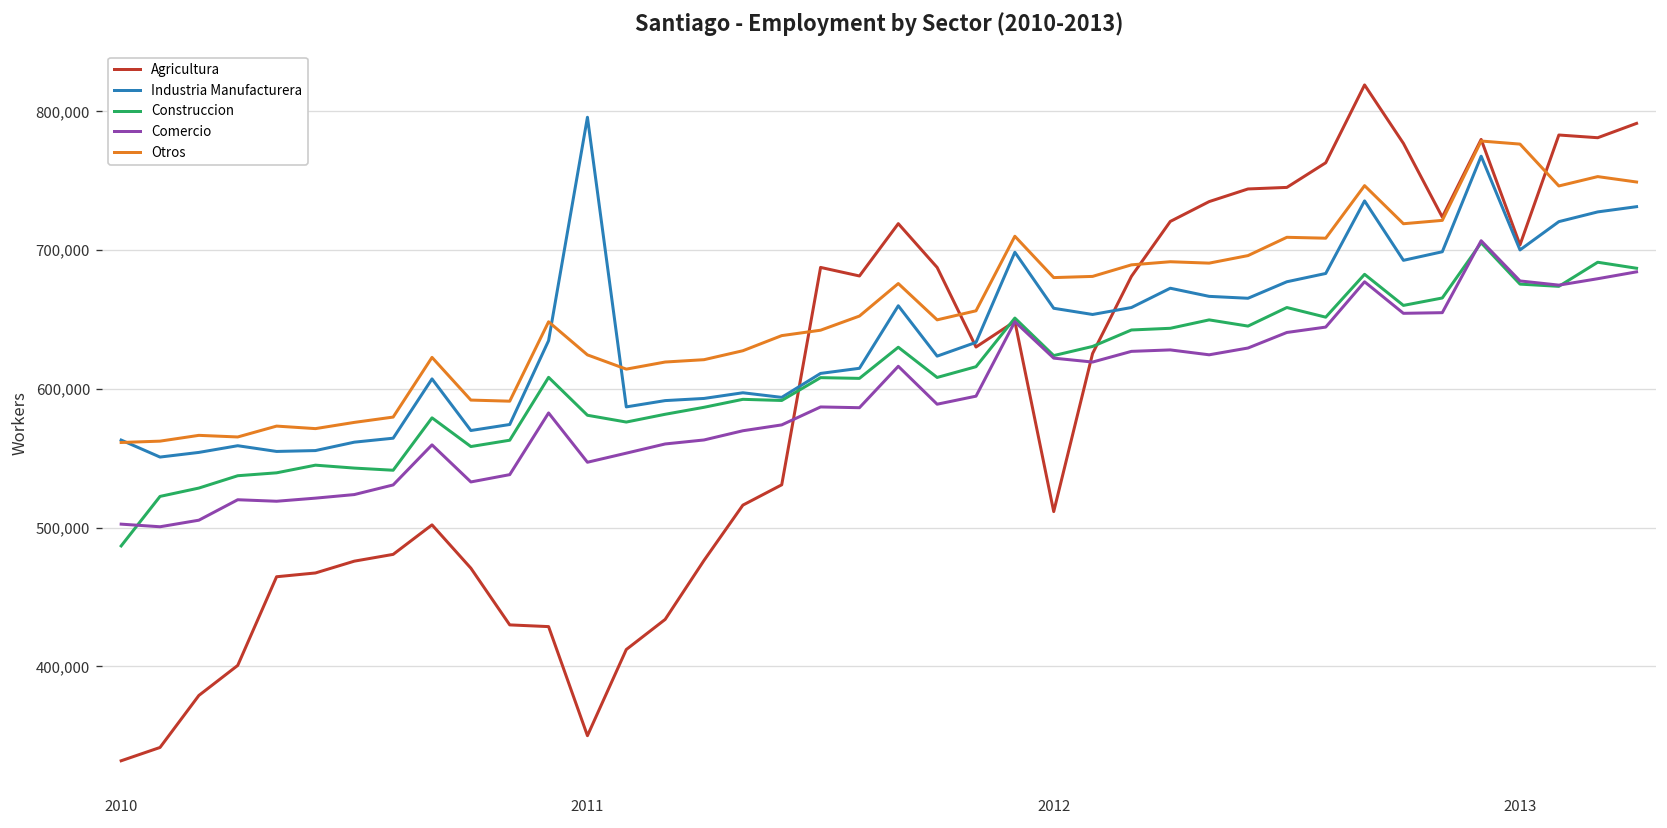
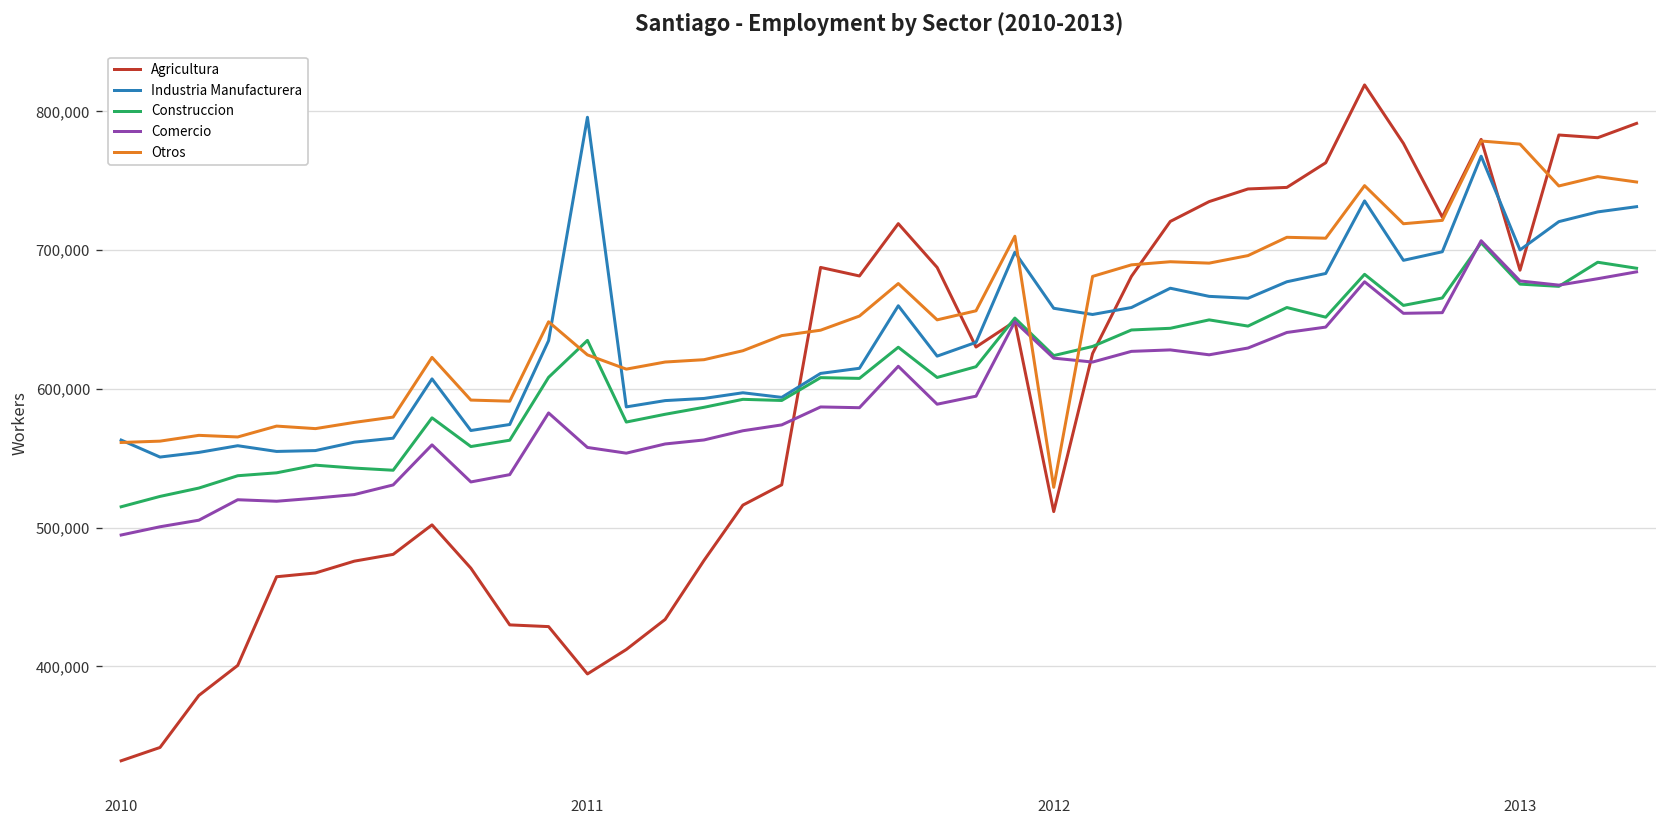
Construccion, 2010: 487,000 -> 515,000
Comercio, 2010: 503,000 -> 495,000
Agricultura, 2011: 350,000 -> 395,000
Construccion, 2011: 581,000 -> 635,000
Comercio, 2011: 547,000 -> 558,000
Otros, 2012: 680,000 -> 529,000
Agricultura, 2013: 704,000 -> 686,000
